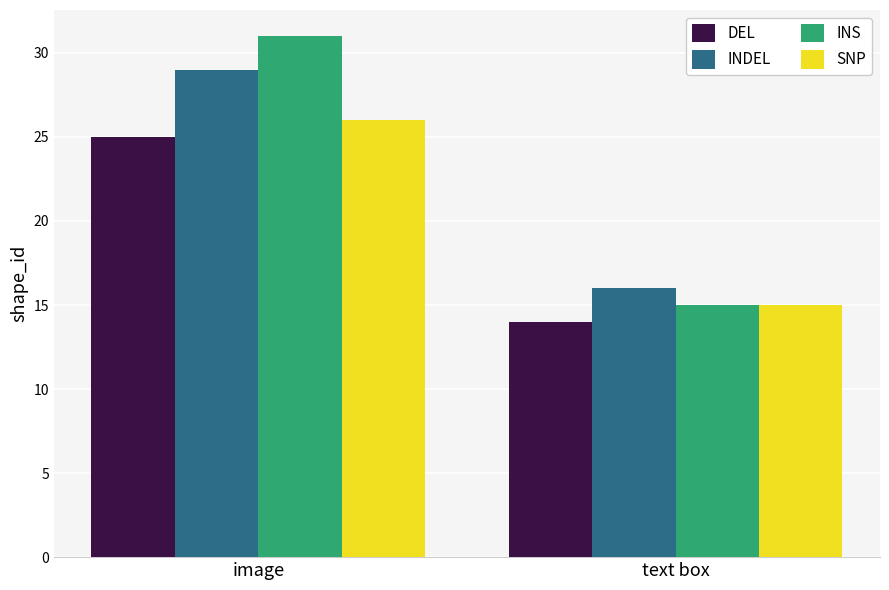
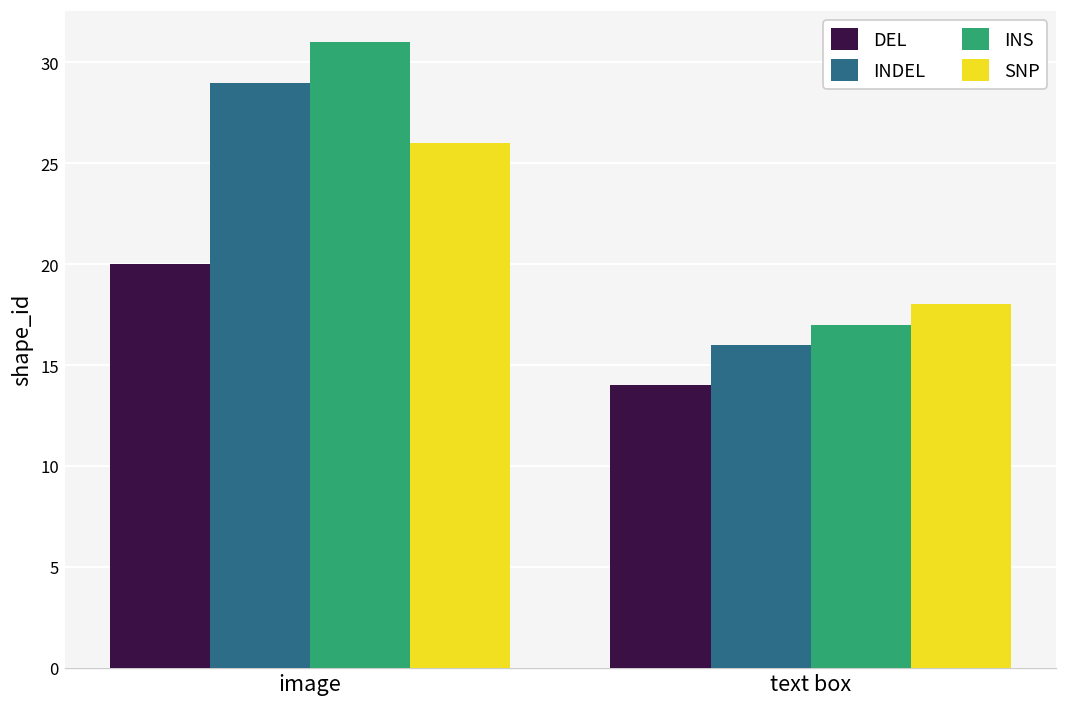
DEL, image: 25 -> 20
INS, text box: 15 -> 17
SNP, text box: 15 -> 18
